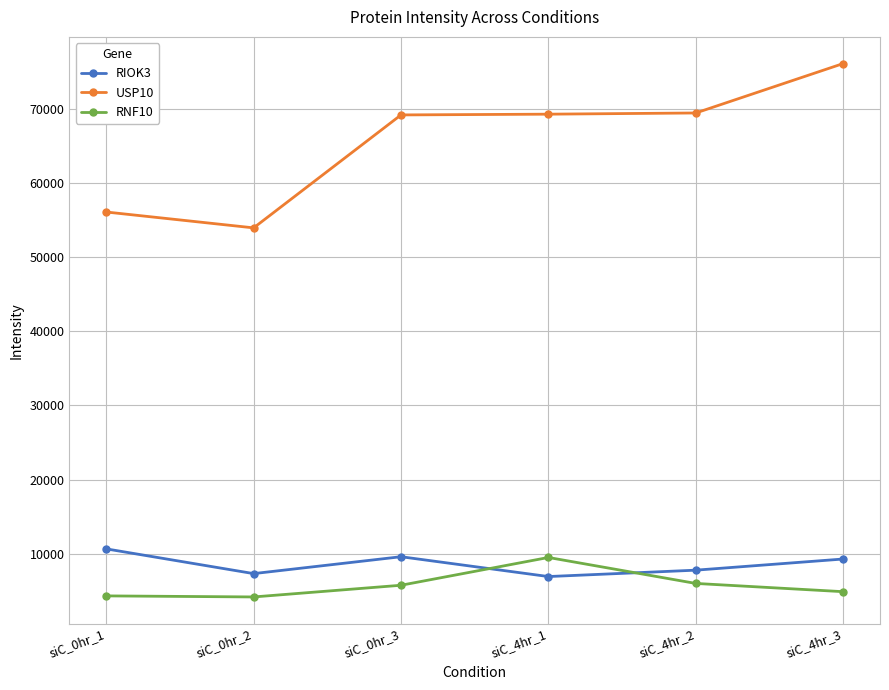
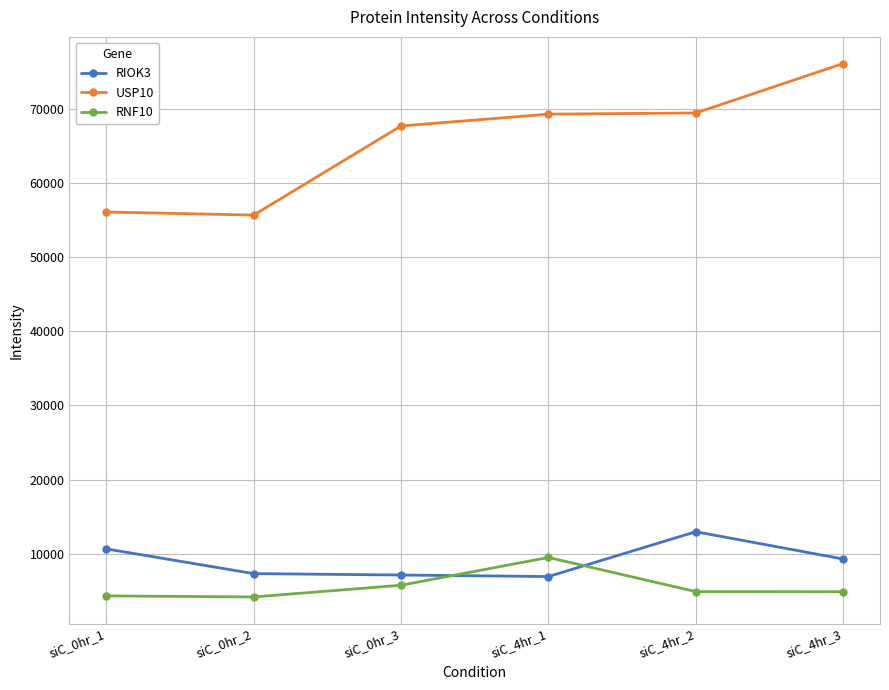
USP10, siC_0hr_2: 54000 -> 56000
RIOK3, siC_0hr_3: 10000 -> 7000
USP10, siC_0hr_3: 69000 -> 68000
RIOK3, siC_4hr_2: 8000 -> 13000
RNF10, siC_4hr_2: 6000 -> 5000
